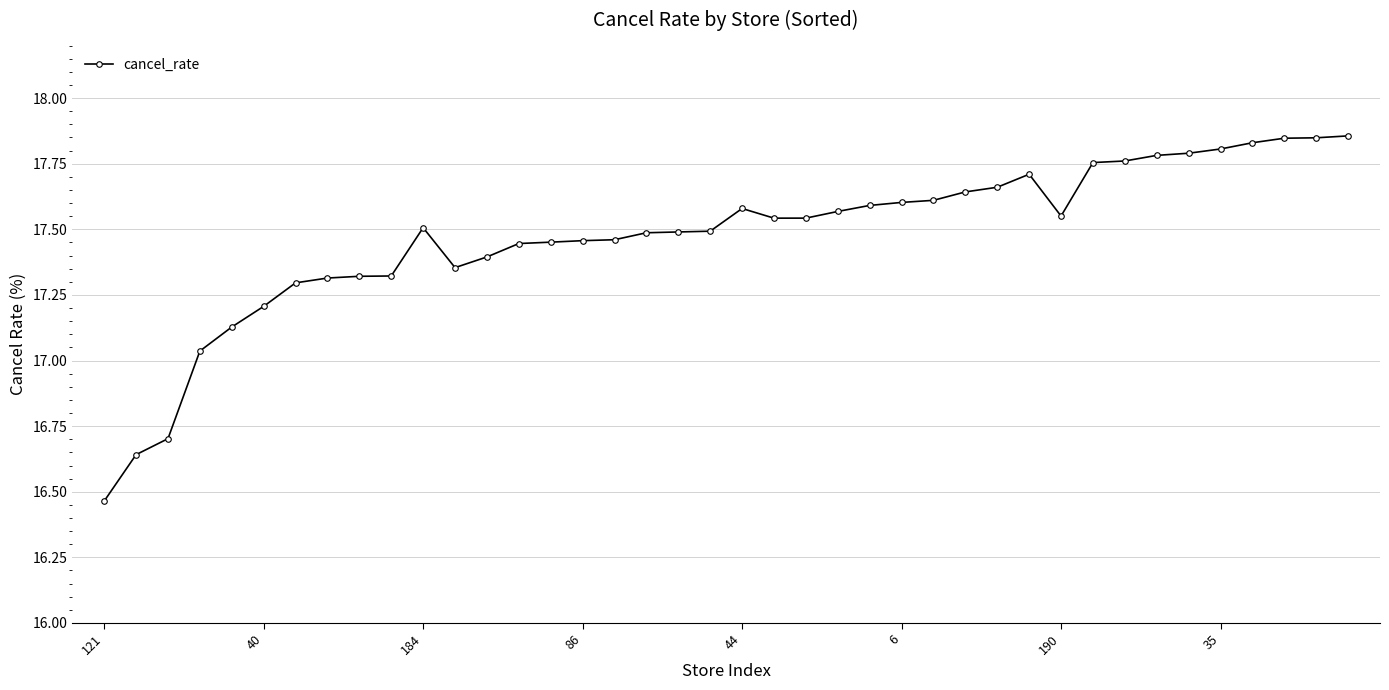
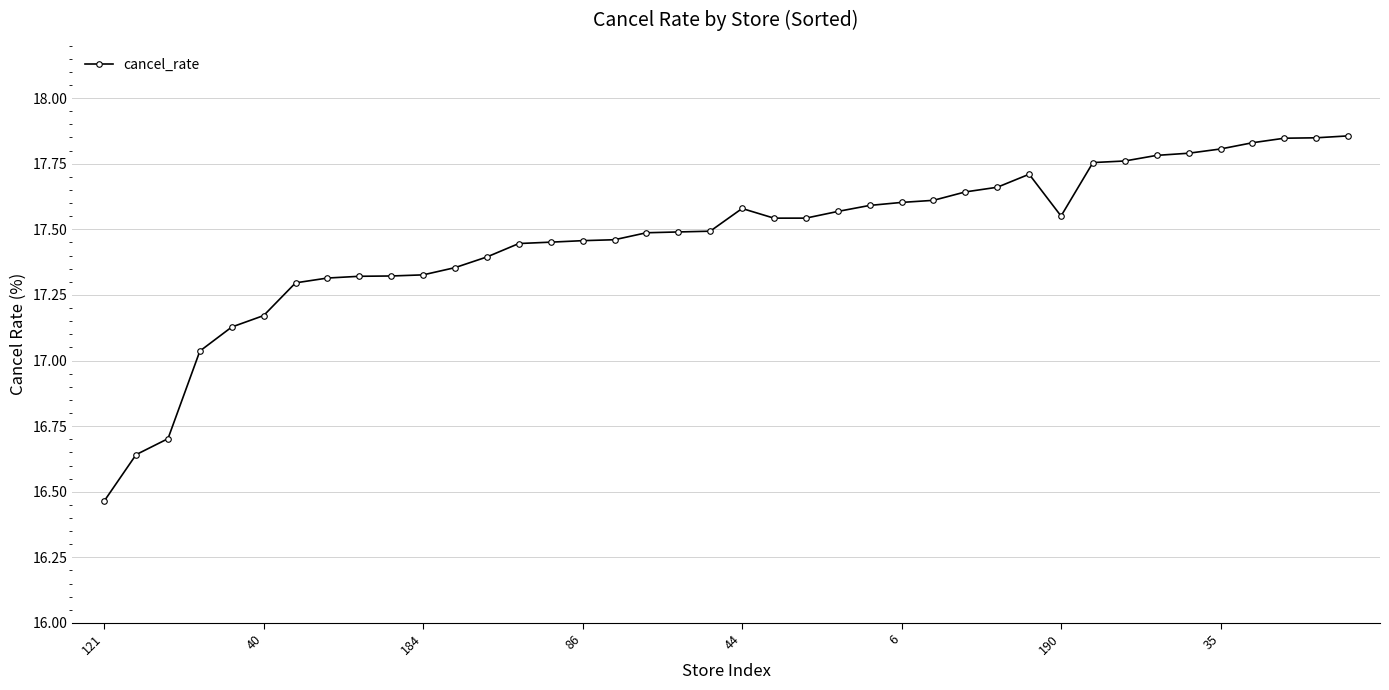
40: 17.21 -> 17.17
184: 17.51 -> 17.33
